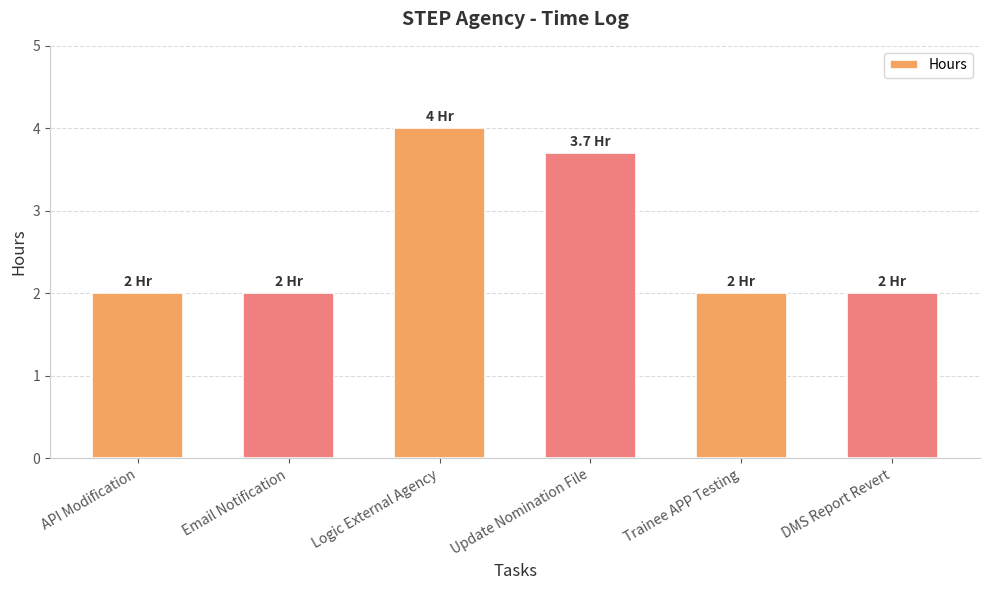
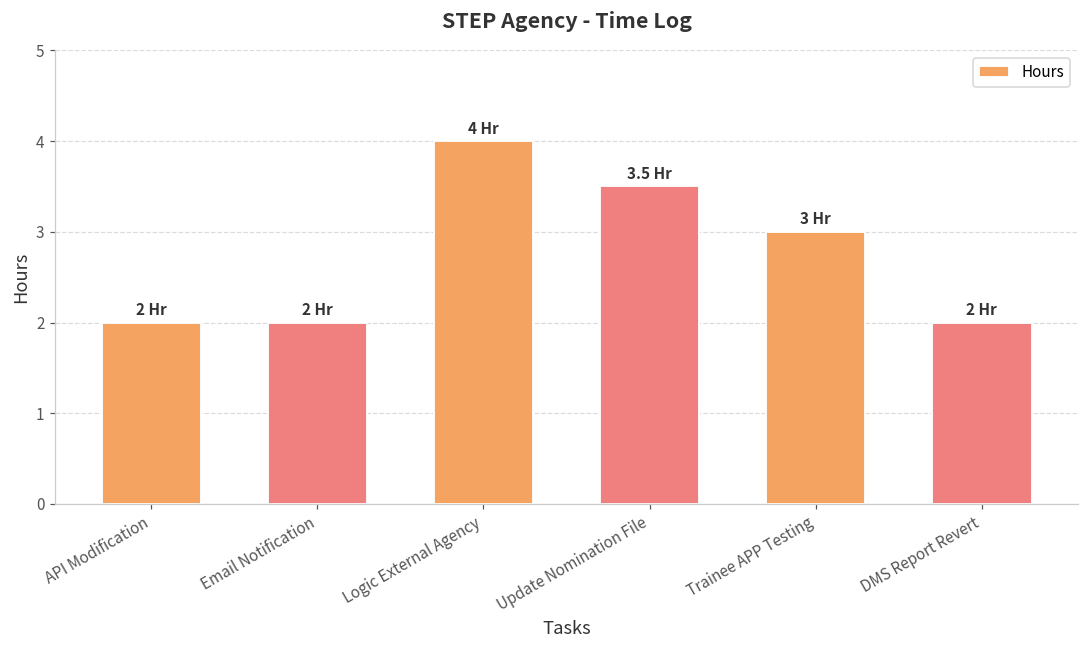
Update Nomination File: 3.7 -> 3.5
Trainee APP Testing: 2 -> 3
